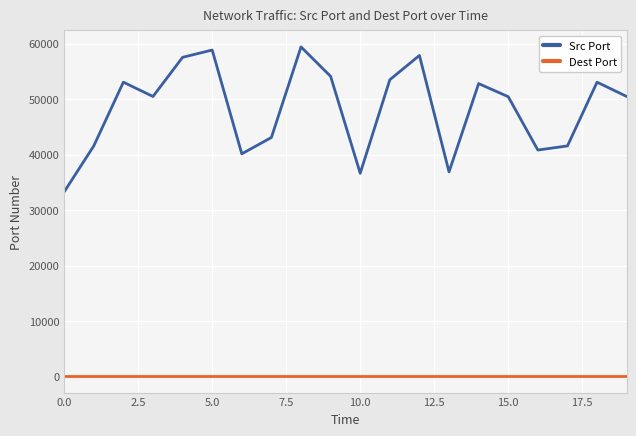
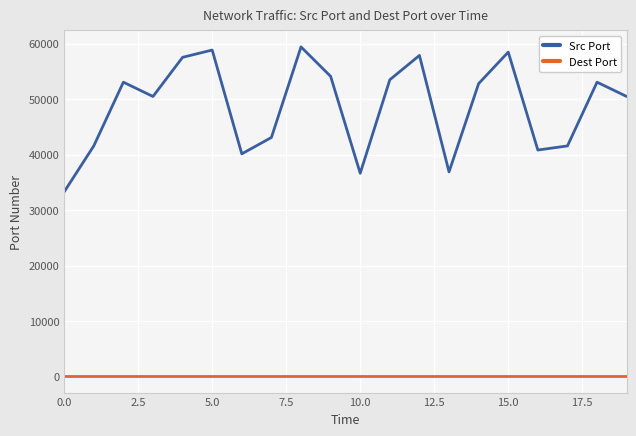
Src Port, 15.0: 50000 -> 58000
